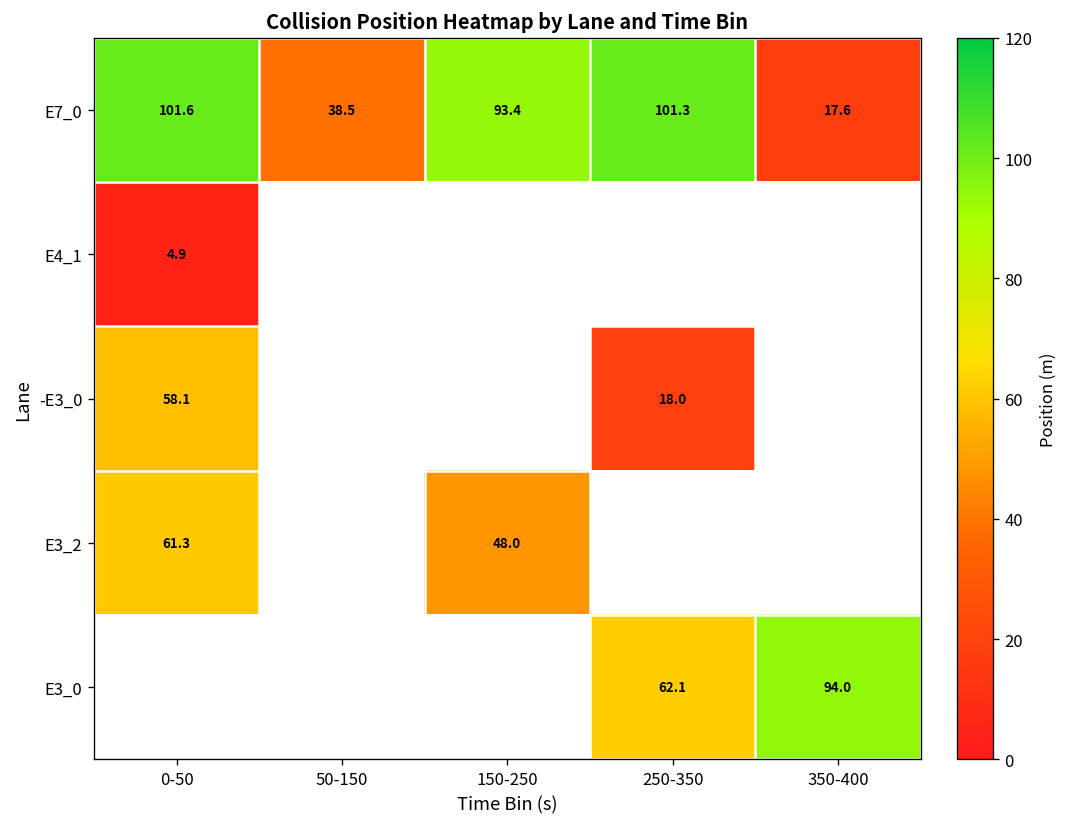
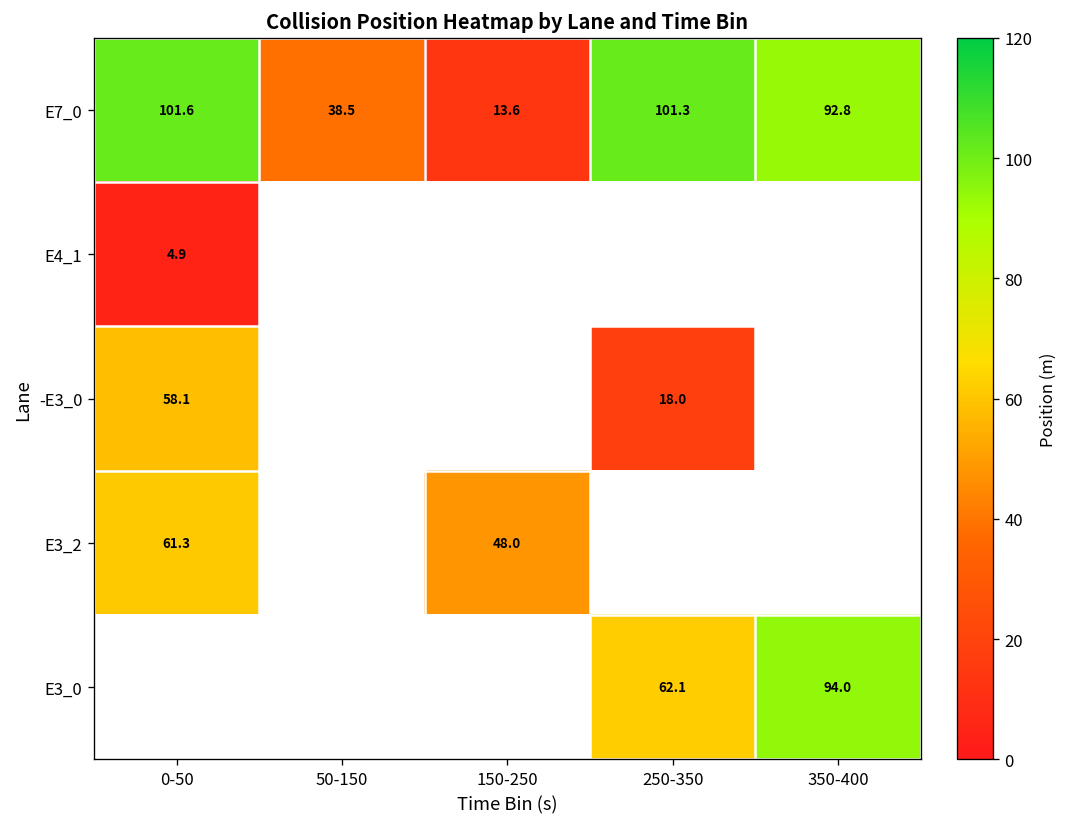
E7_0, 150-250: 93.4 -> 13.6
E7_0, 350-400: 17.6 -> 92.8
